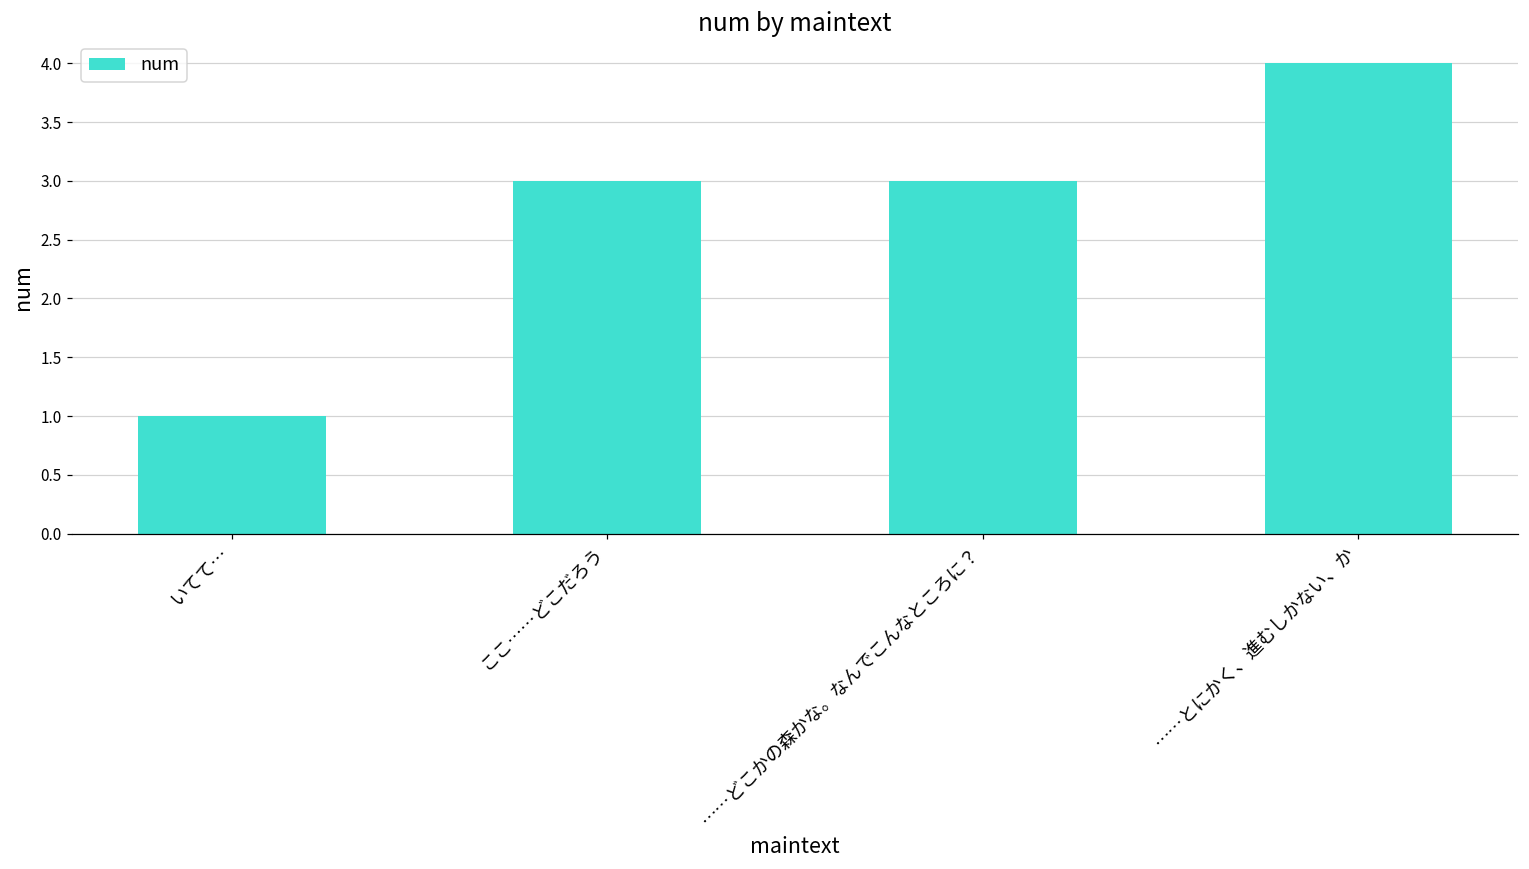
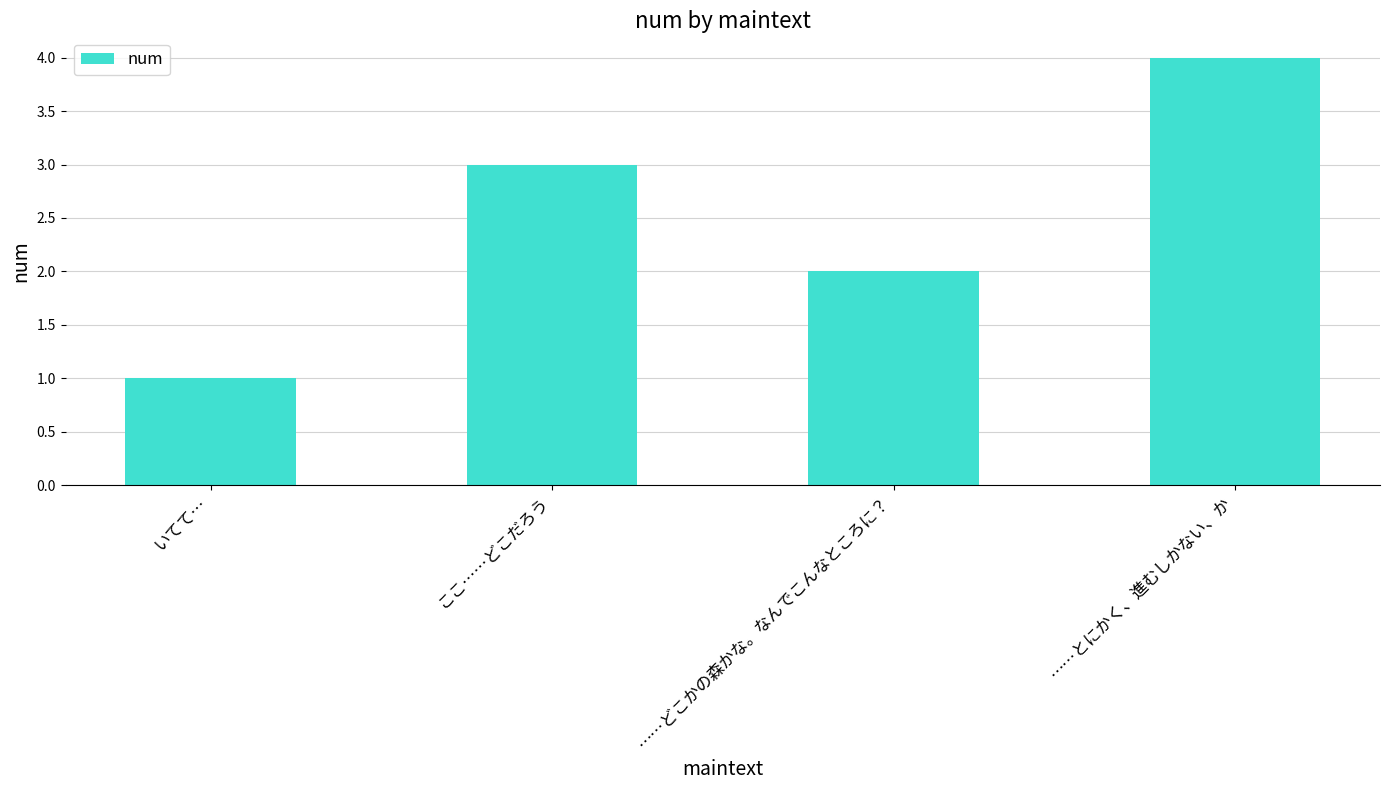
……どこかの森かな。なんでこんなところに？: 3 -> 2
